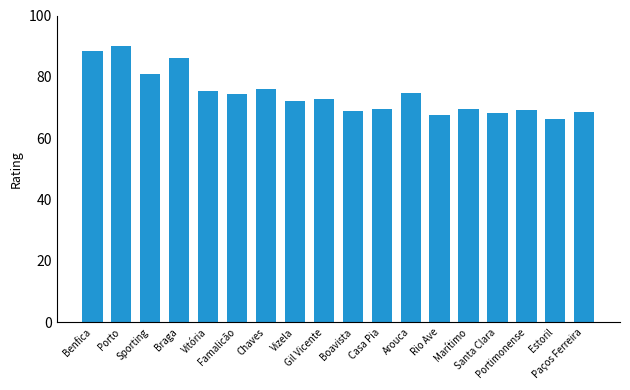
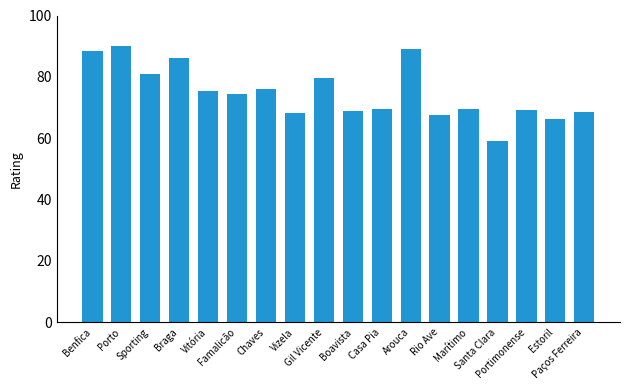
Vizela: 72 -> 68
Gil Vicente: 73 -> 80
Arouca: 75 -> 89
Santa Clara: 68 -> 59
